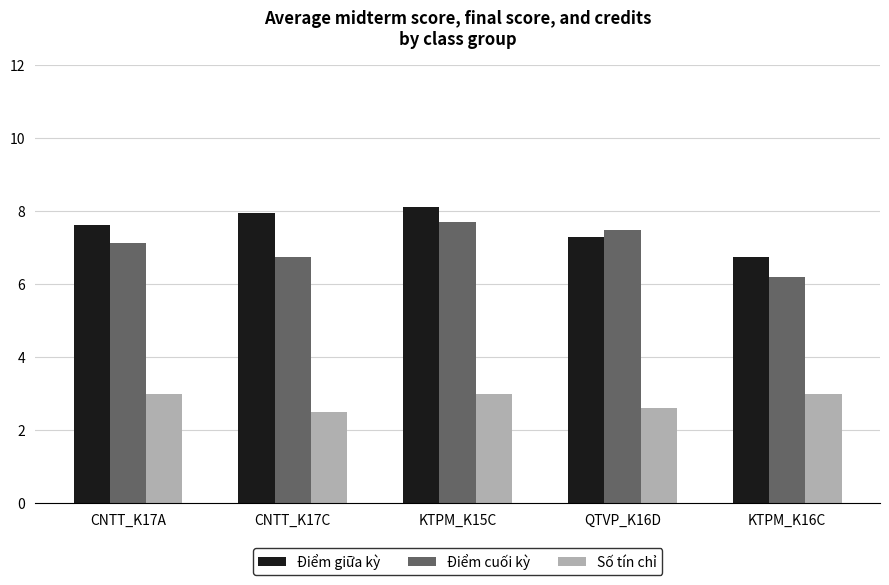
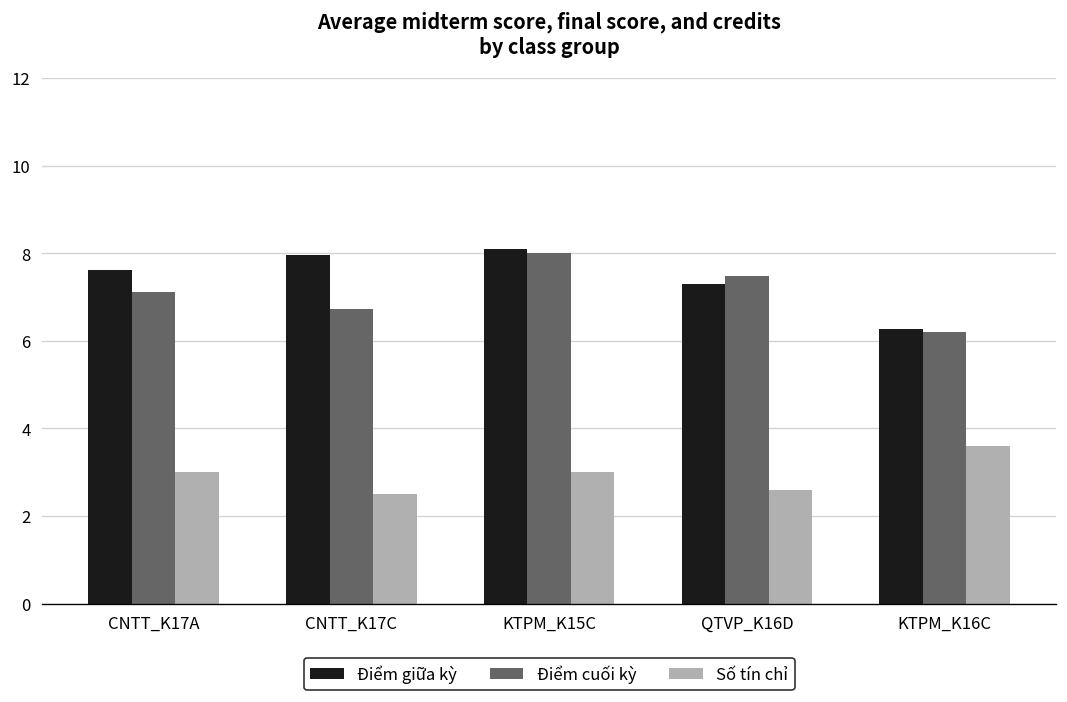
Điểm cuối kỳ, KTPM_K15C: 7.7 -> 8.0
Điểm giữa kỳ, KTPM_K16C: 6.7 -> 6.3
Số tín chỉ, KTPM_K16C: 3.0 -> 3.6
